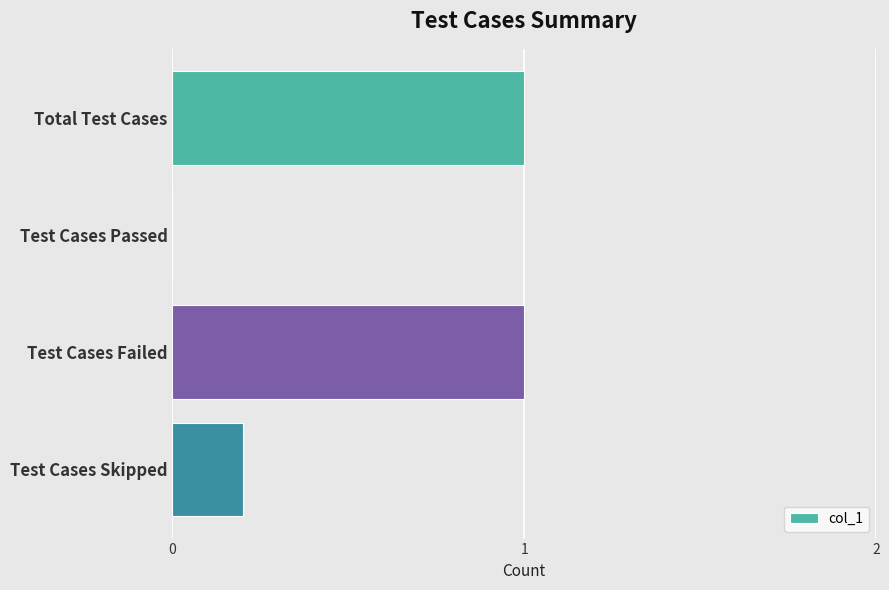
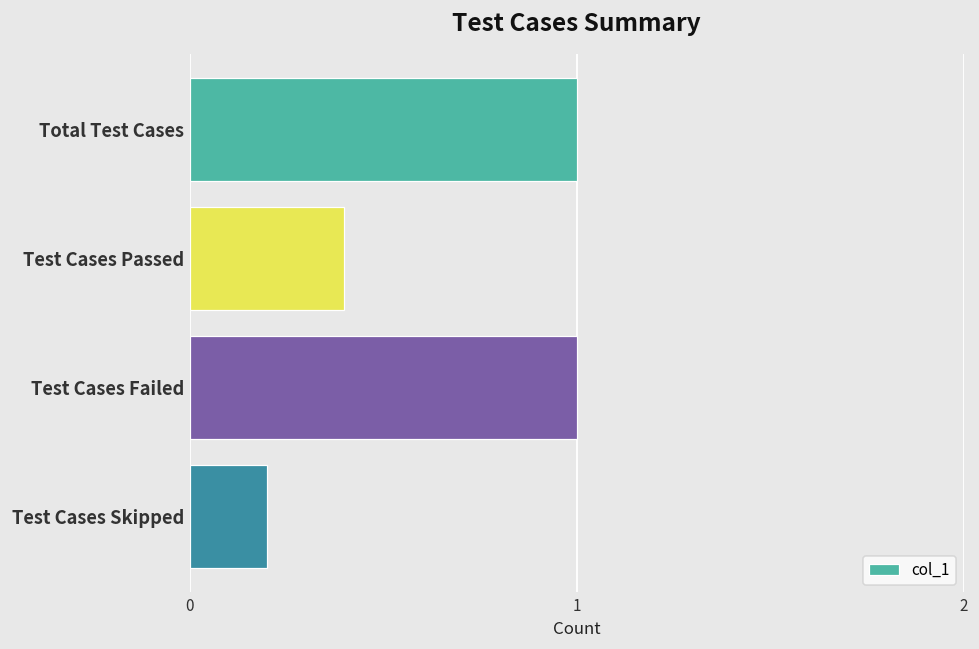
Test Cases Passed: 0.0 -> 0.4
